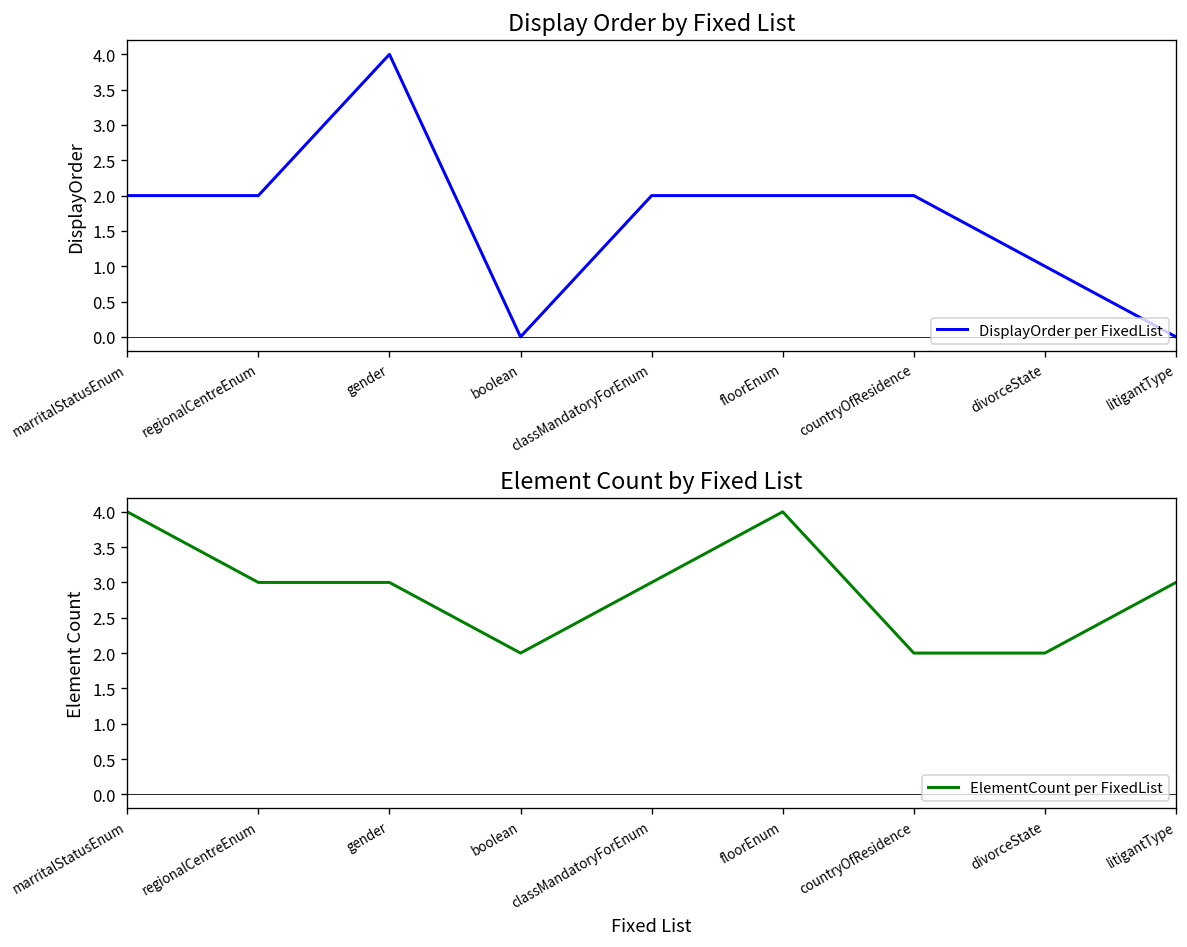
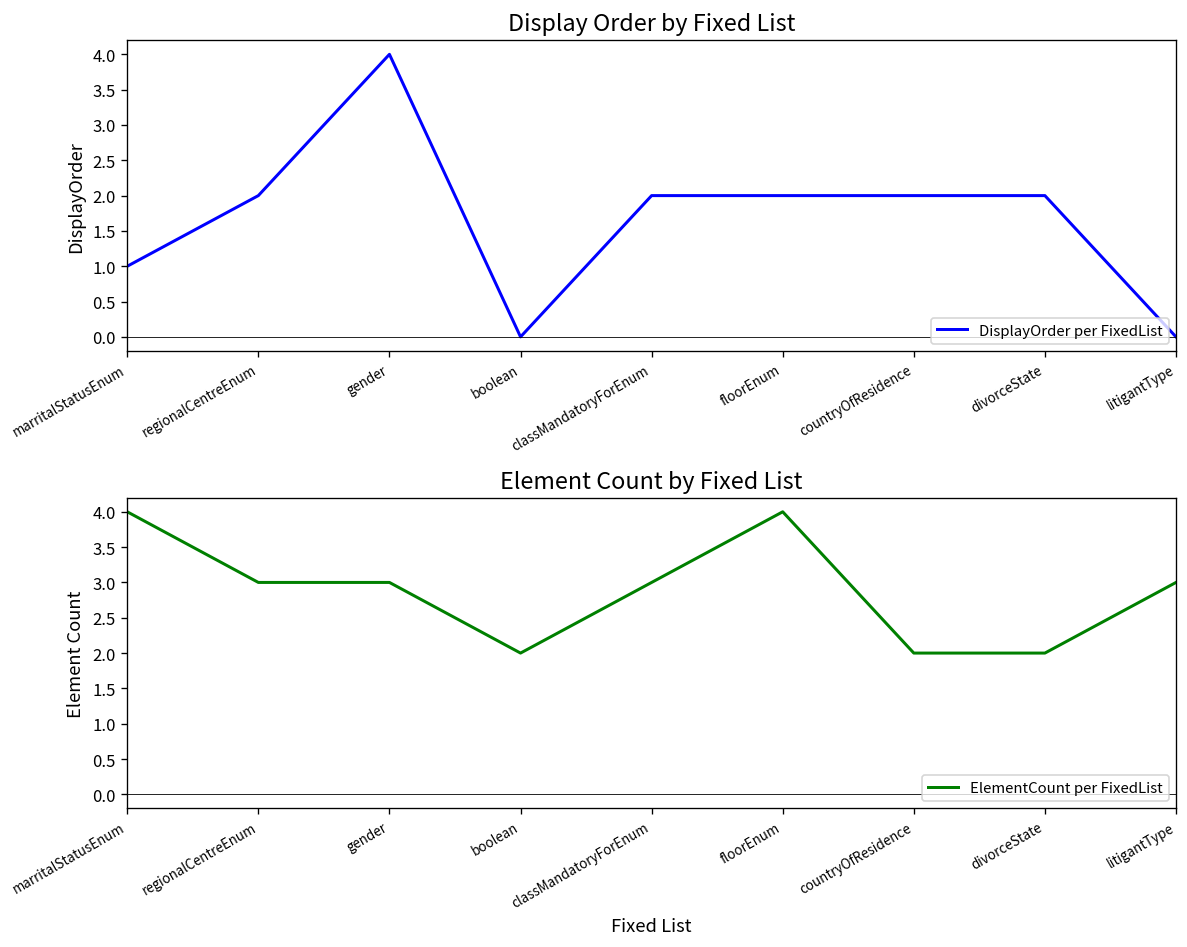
Display Order by Fixed List, marritalStatusEnum: 2 -> 1
Display Order by Fixed List, divorceState: 1 -> 2
